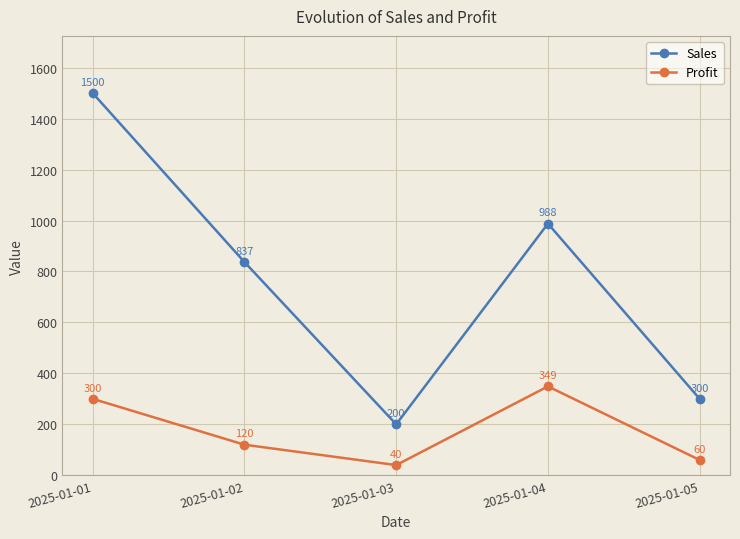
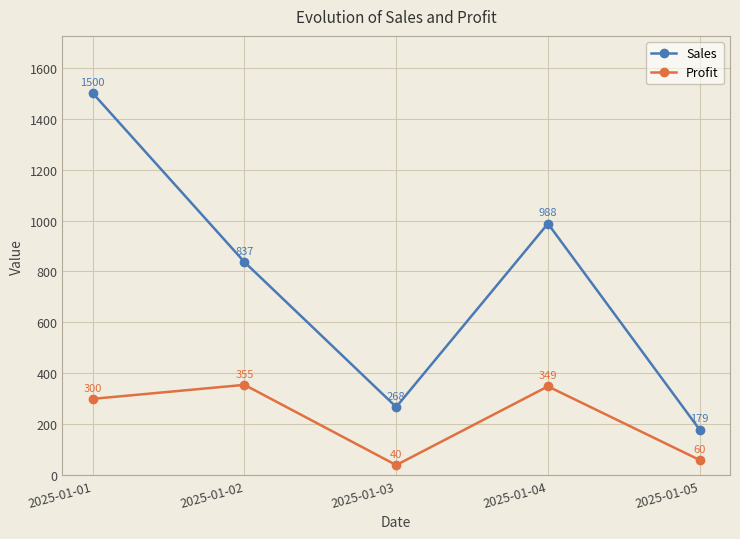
Profit, 2025-01-02: 120 -> 355
Sales, 2025-01-03: 200 -> 268
Sales, 2025-01-05: 300 -> 179
